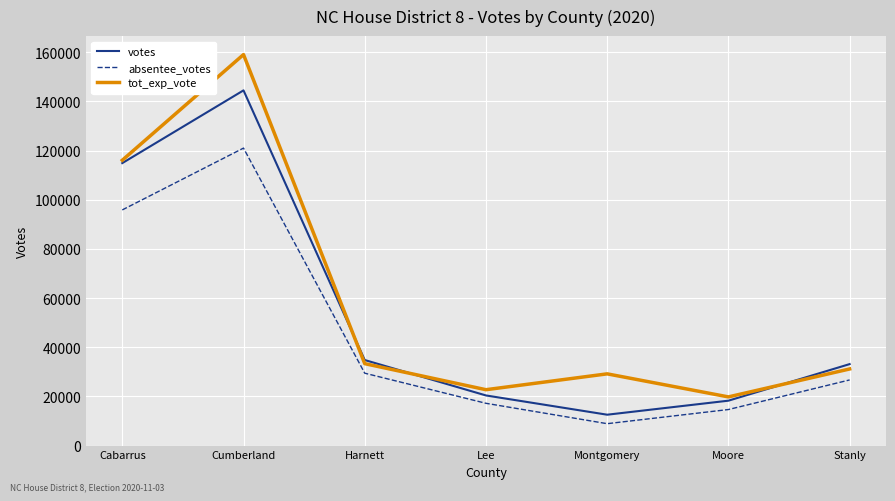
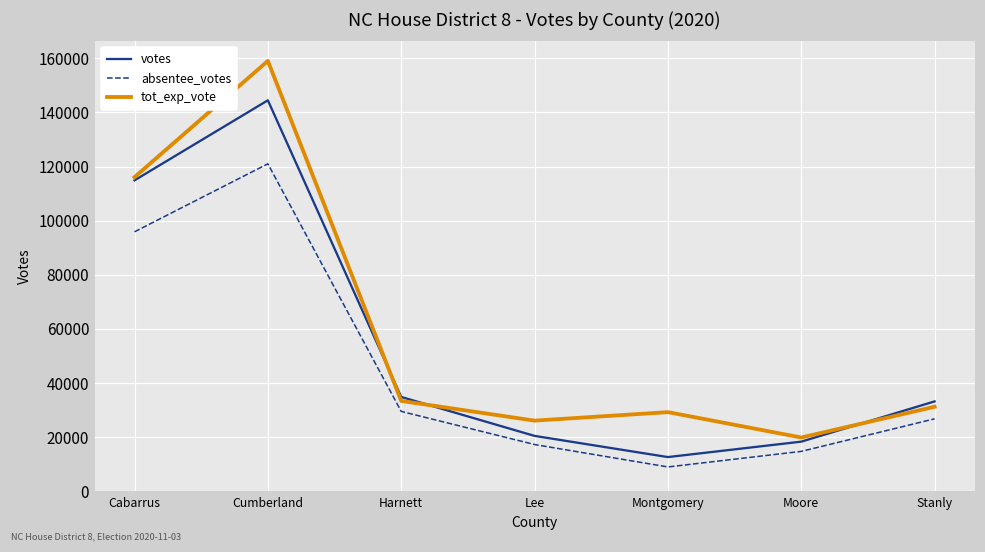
tot_exp_vote, Lee: 23000 -> 26000
